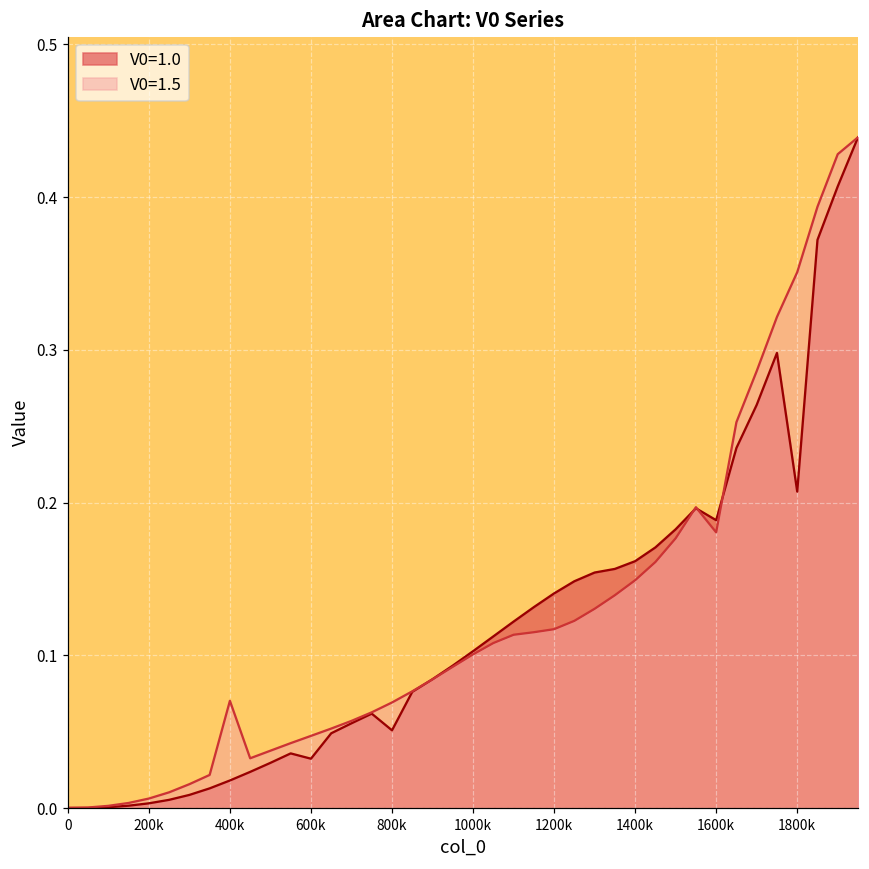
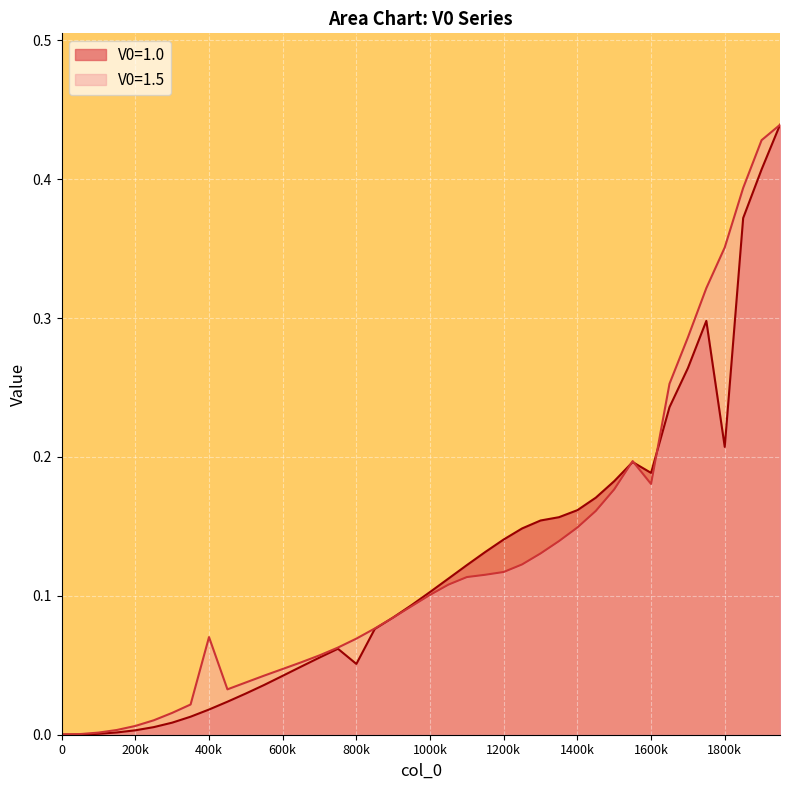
V0=1.0, 600k: 0.032 -> 0.042
